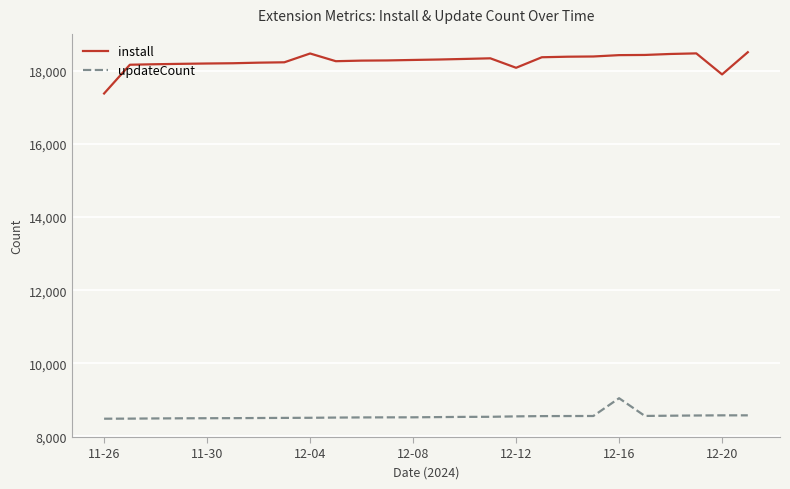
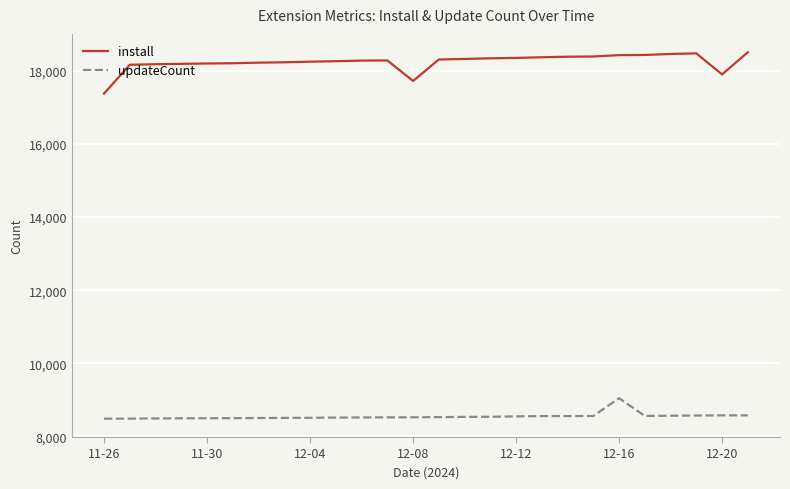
install, 12-04: 18,500 -> 18,300
install, 12-08: 18,300 -> 17,700
install, 12-12: 18,100 -> 18,400
